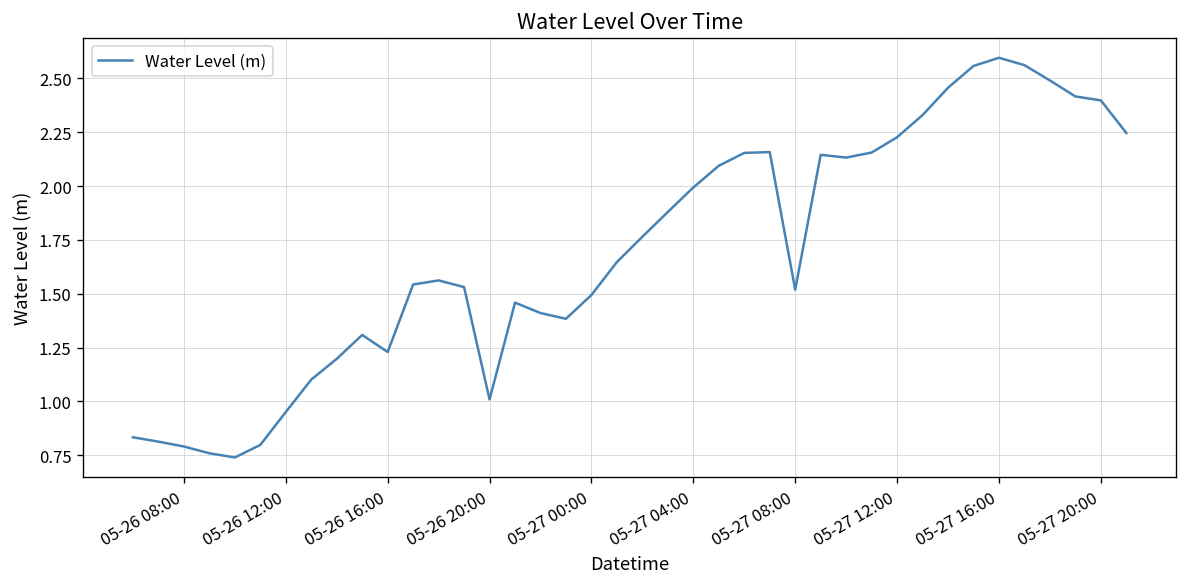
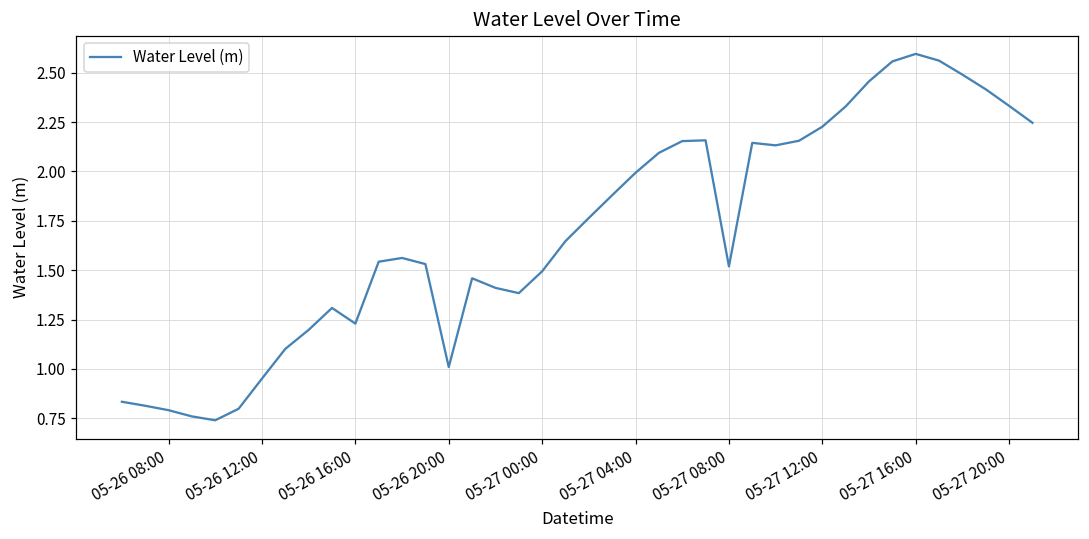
05-27 20:00: 2.40 -> 2.33
